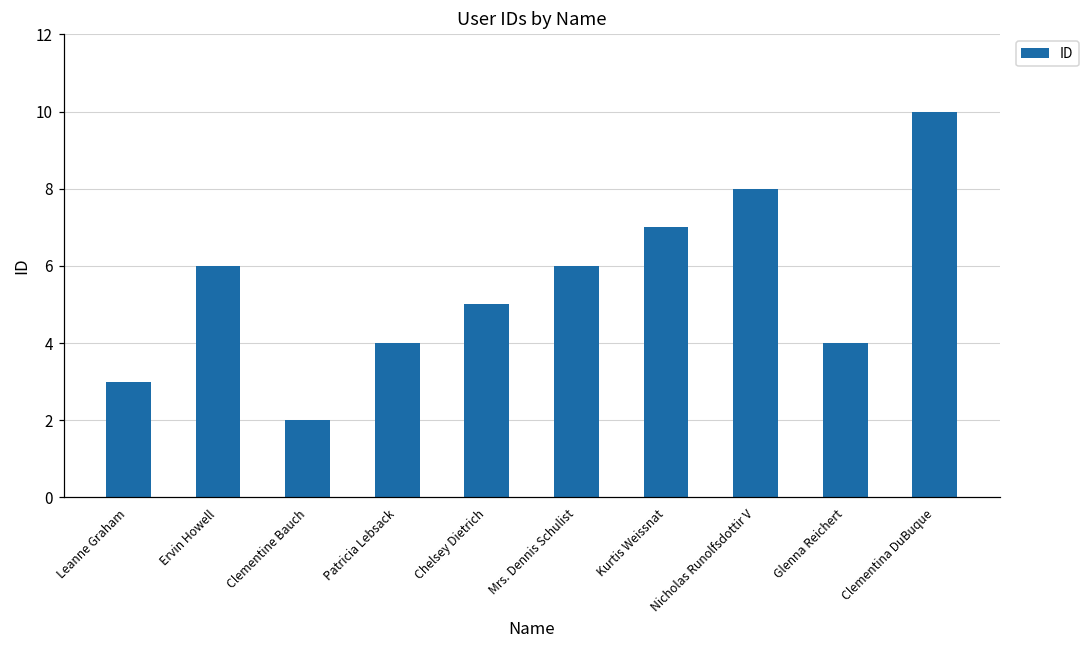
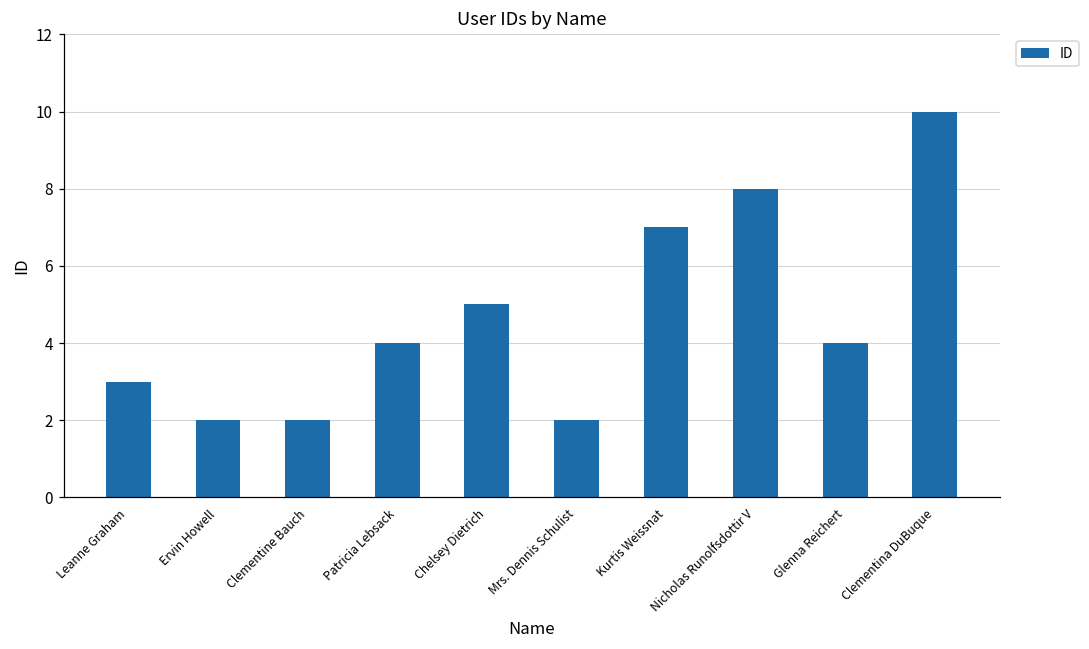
Ervin Howell: 6 -> 2
Mrs. Dennis Schulist: 6 -> 2
